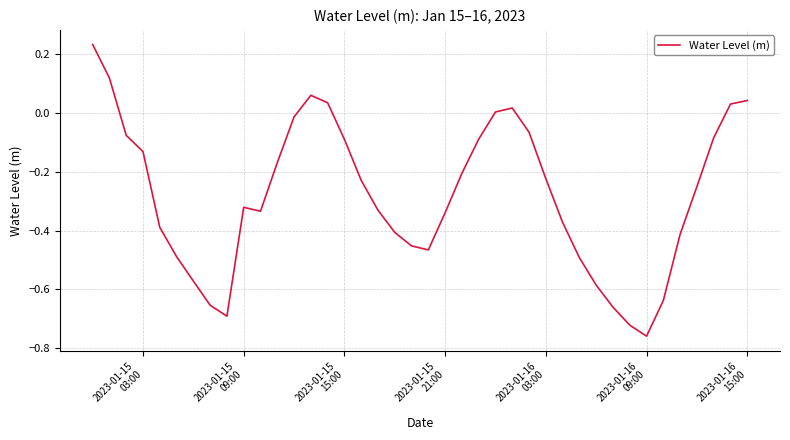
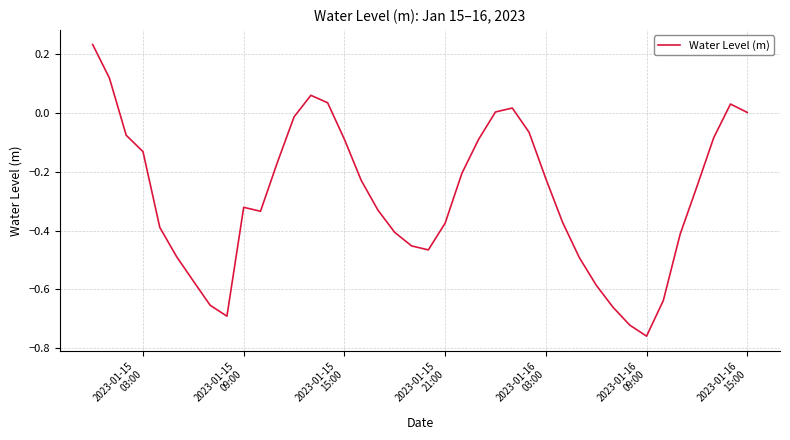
2023-01-15 21:00: -0.34 -> -0.37
2023-01-16 15:00: 0.04 -> 0.00
